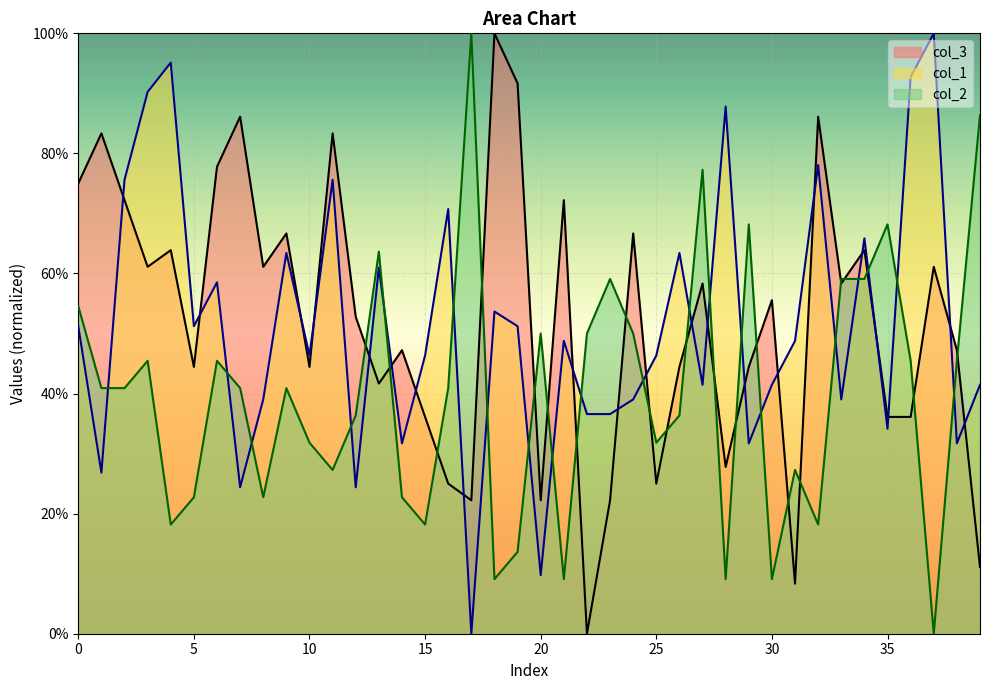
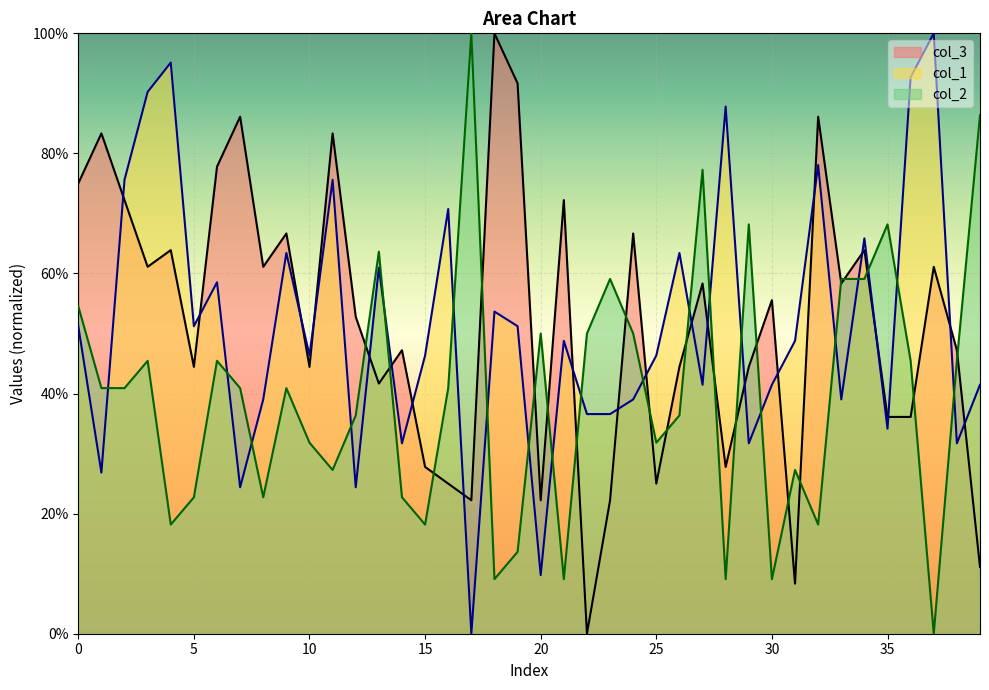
col_3, 15: 36% -> 28%
